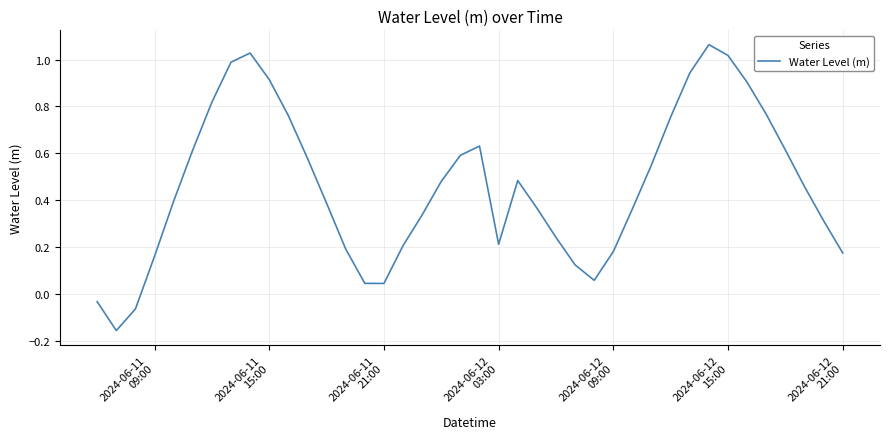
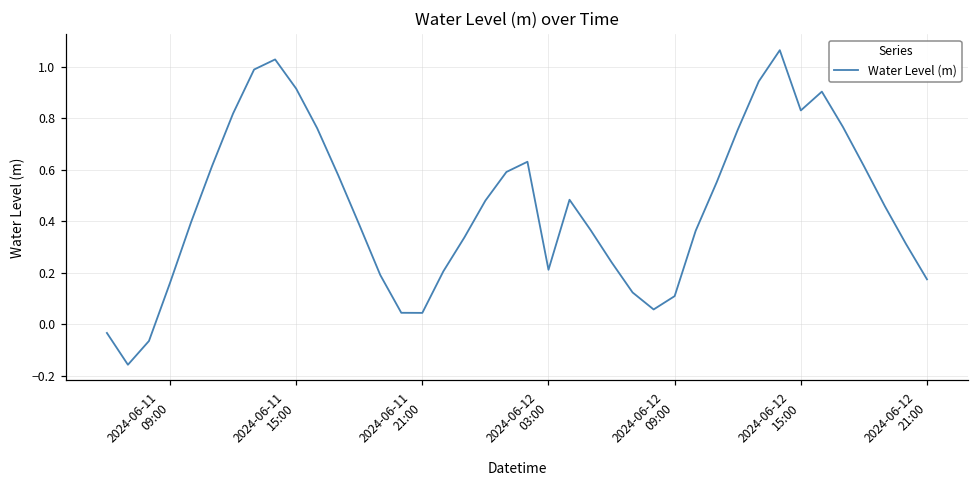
2024-06-12 09:00: 0.18 -> 0.11
2024-06-12 15:00: 1.02 -> 0.83
